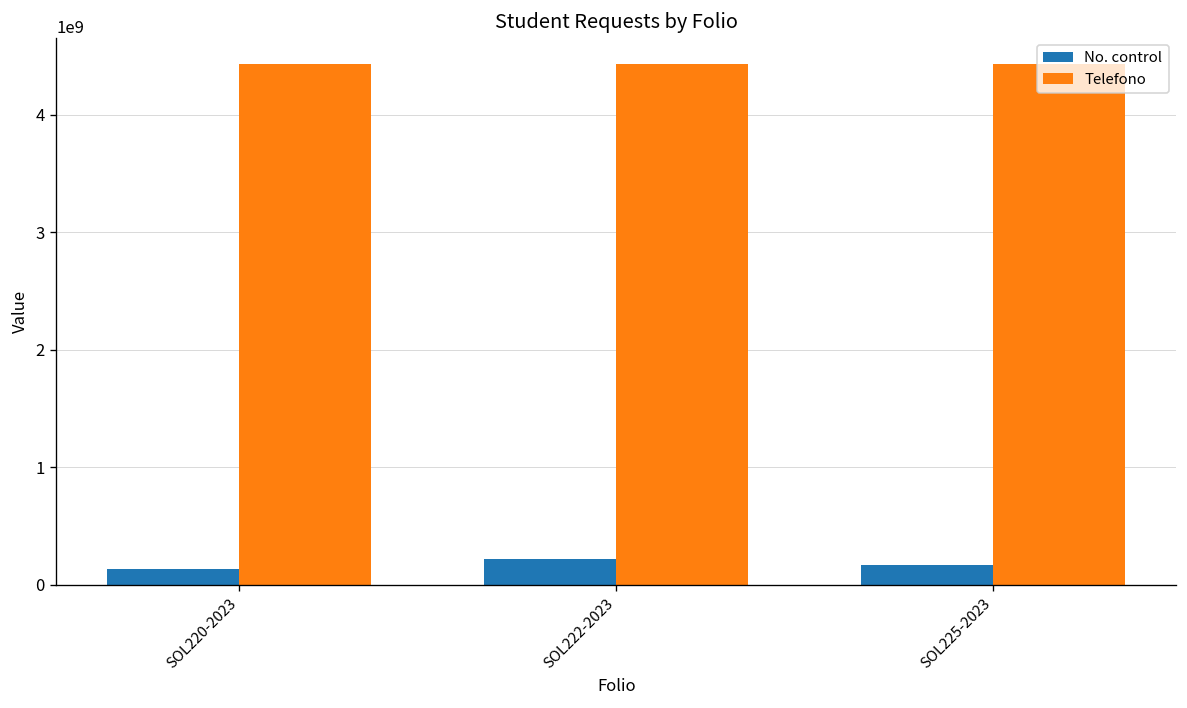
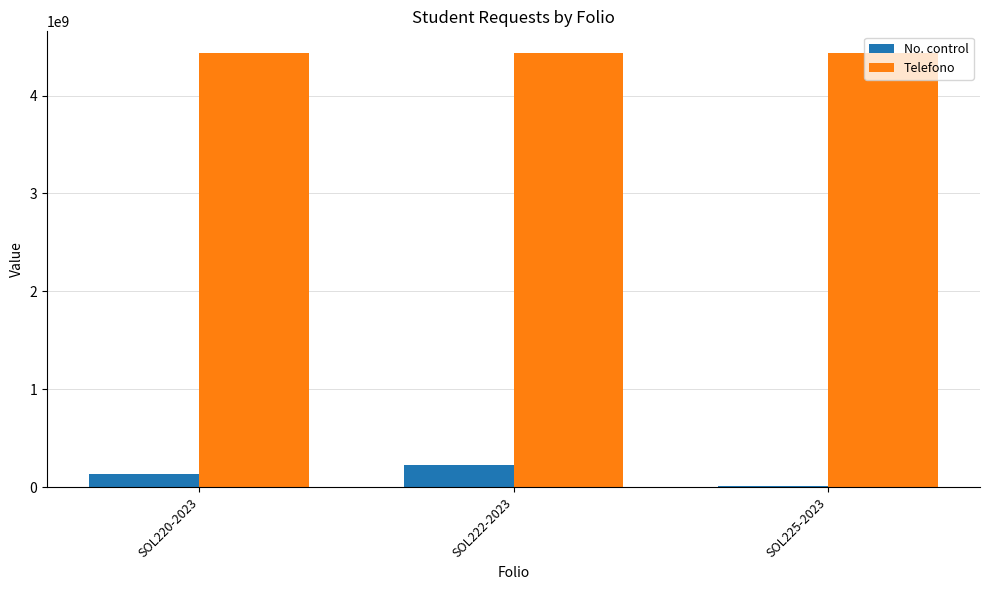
No. control, SOL225-2023: 200000000 -> 0
